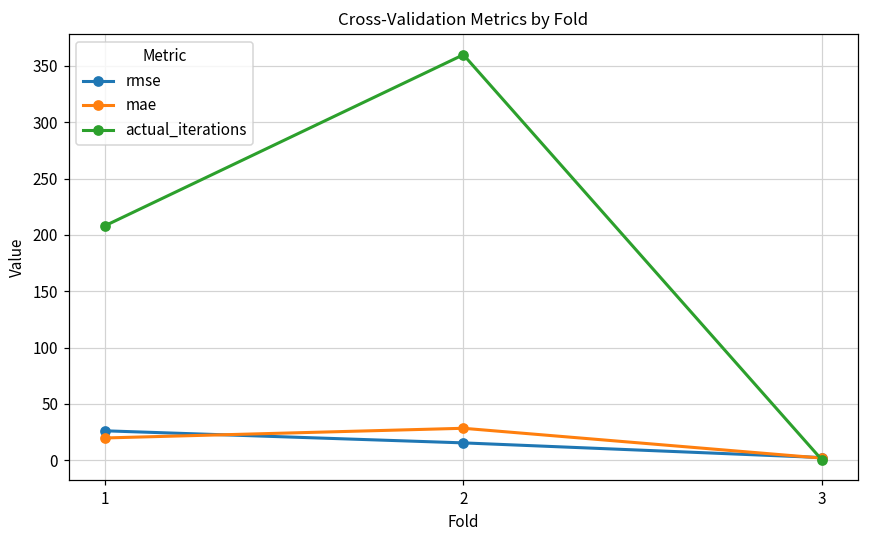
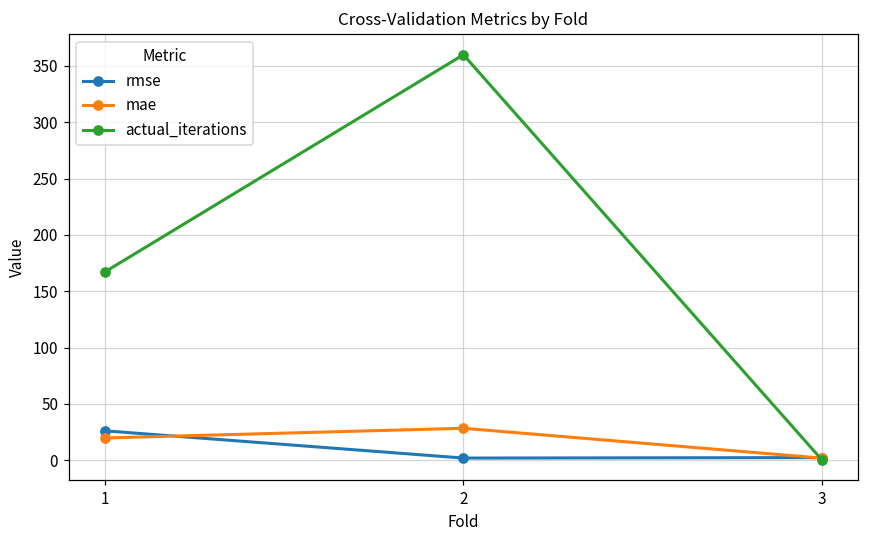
actual_iterations, 1: 208 -> 167
rmse, 2: 15 -> 2
